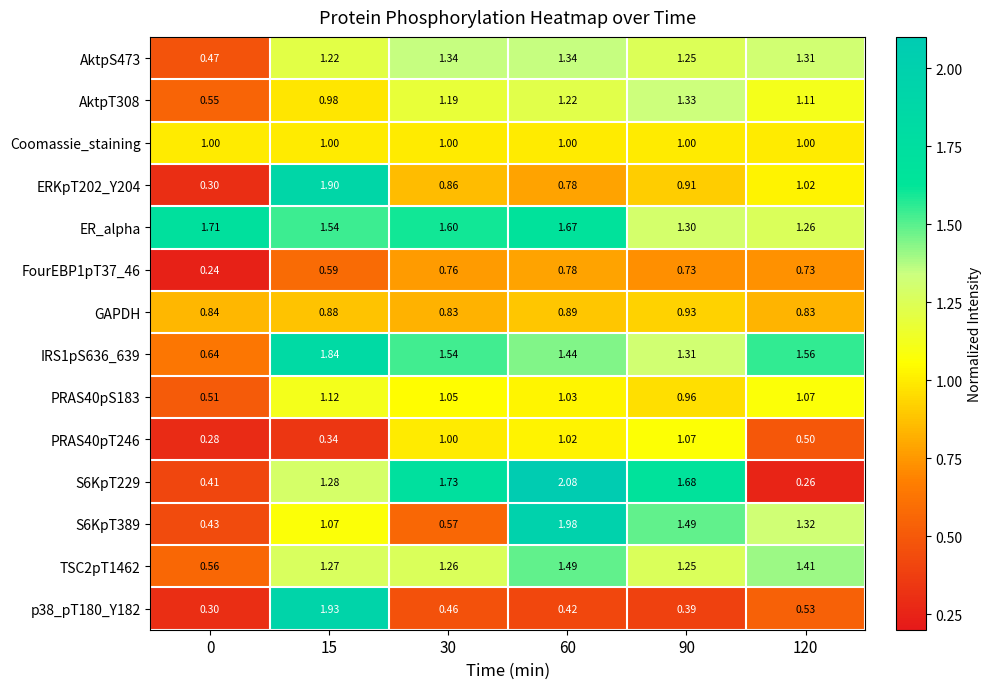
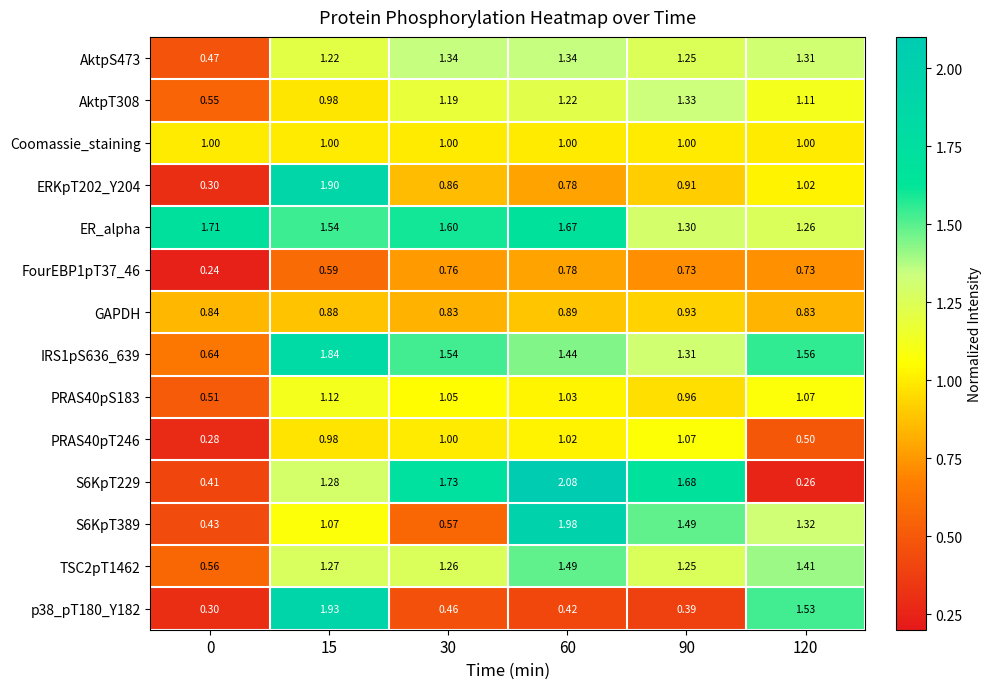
PRAS40pT246, 15: 0.34 -> 0.98
p38_pT180_Y182, 120: 0.53 -> 1.53
